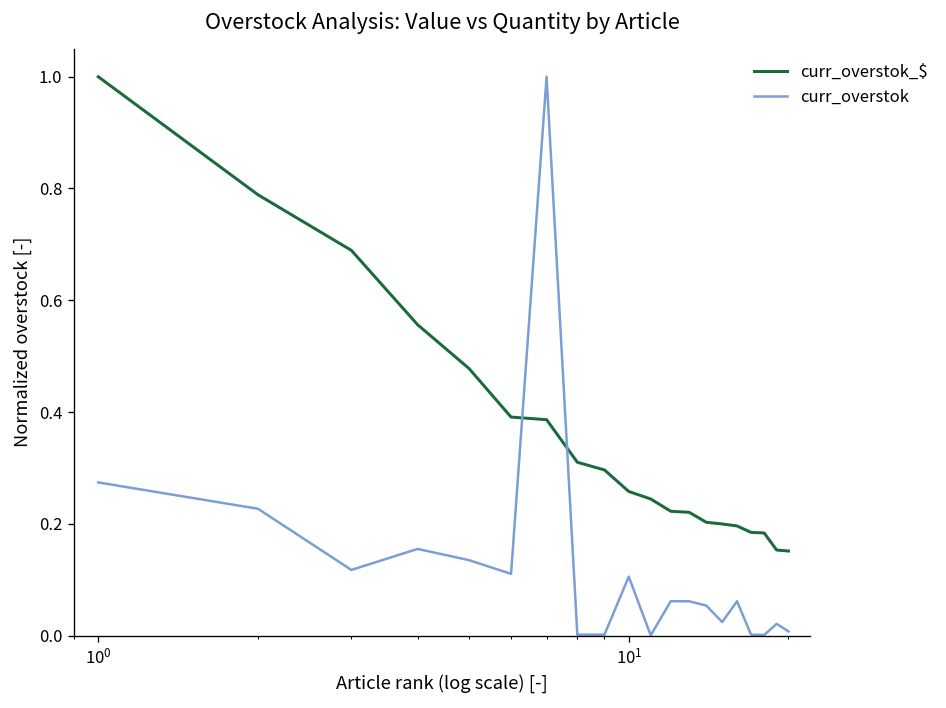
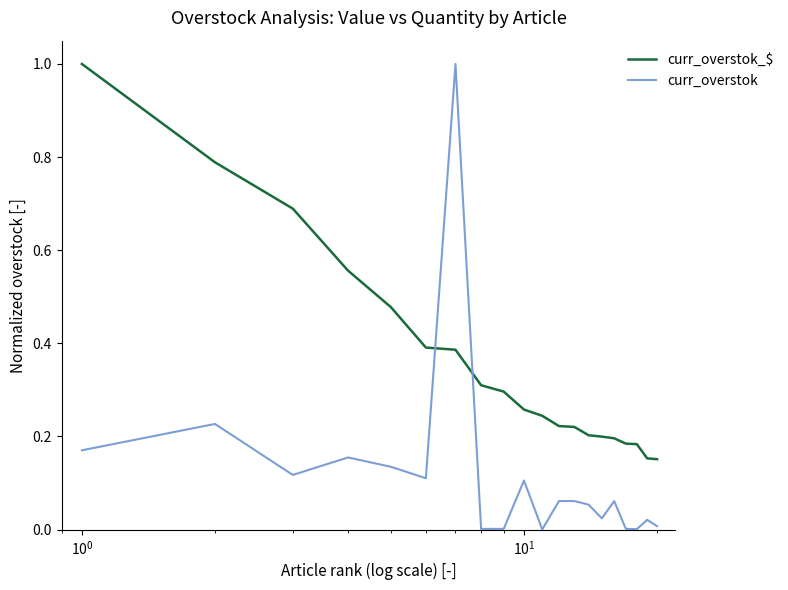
curr_overstok, 10^0: 0.27 -> 0.17
